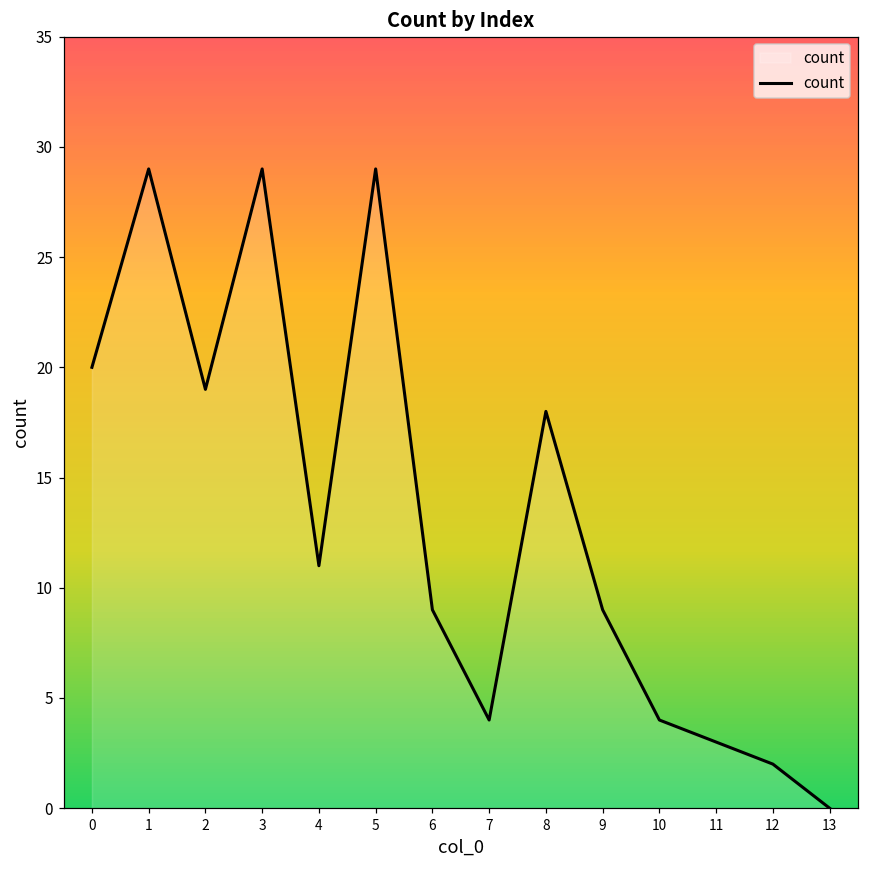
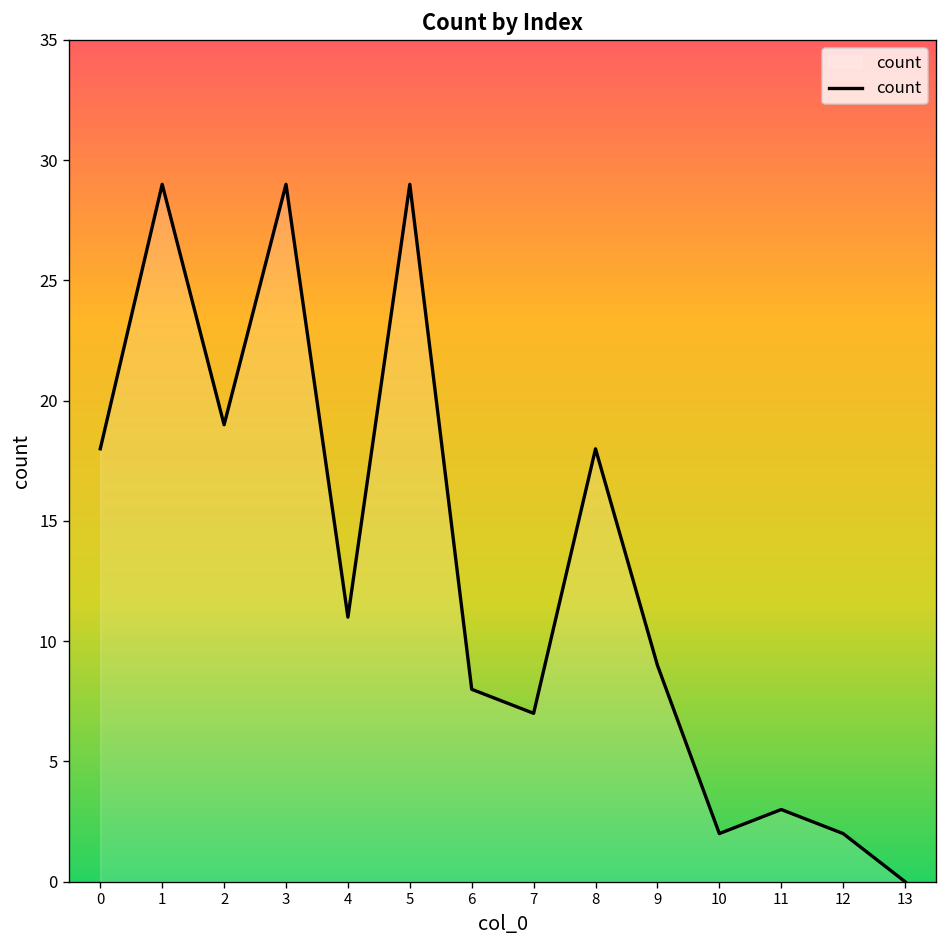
0: 20 -> 18
6: 9 -> 8
7: 4 -> 7
10: 4 -> 2
